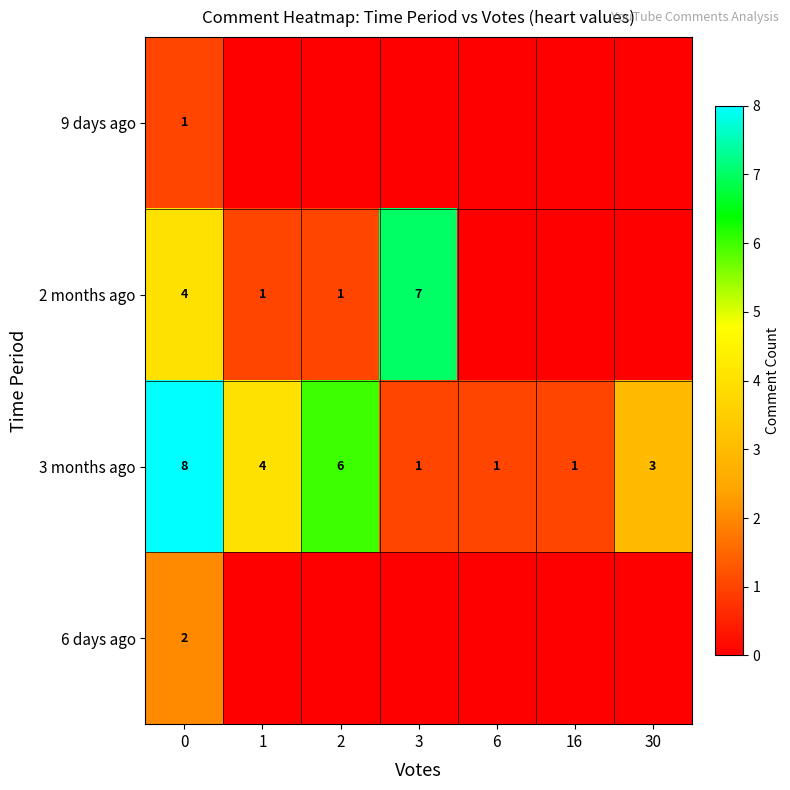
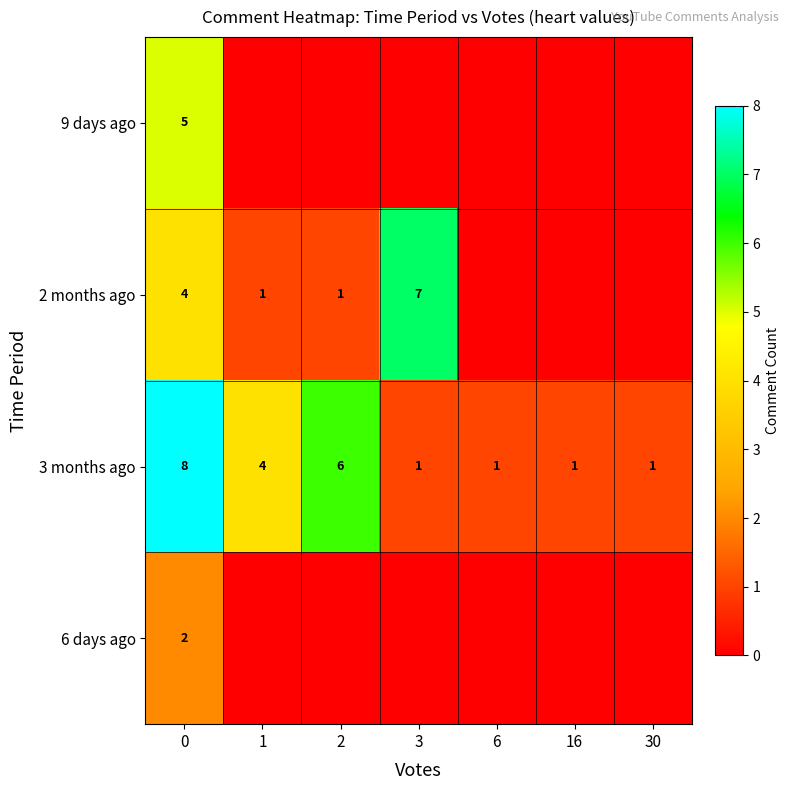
9 days ago, 0: 1 -> 5
3 months ago, 30: 3 -> 1
